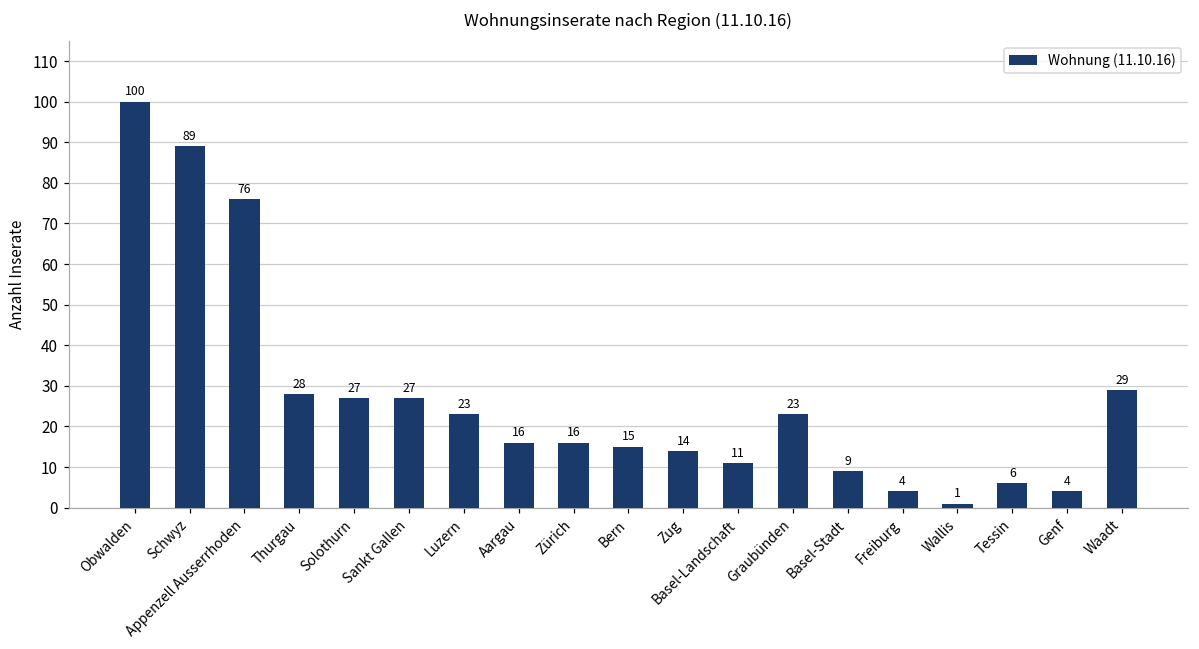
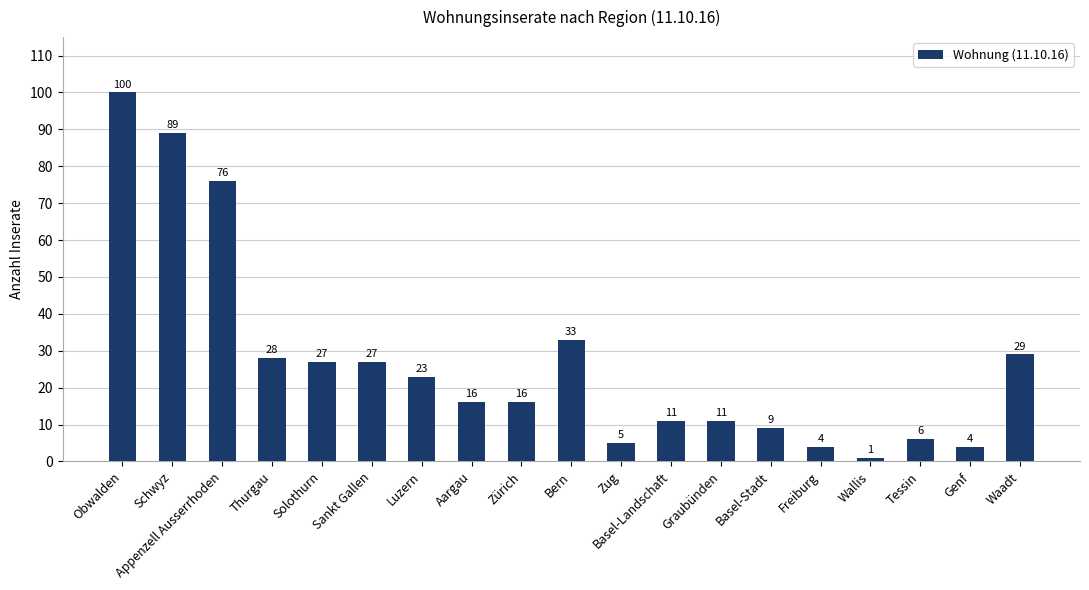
Bern: 15 -> 33
Zug: 14 -> 5
Graubünden: 23 -> 11
